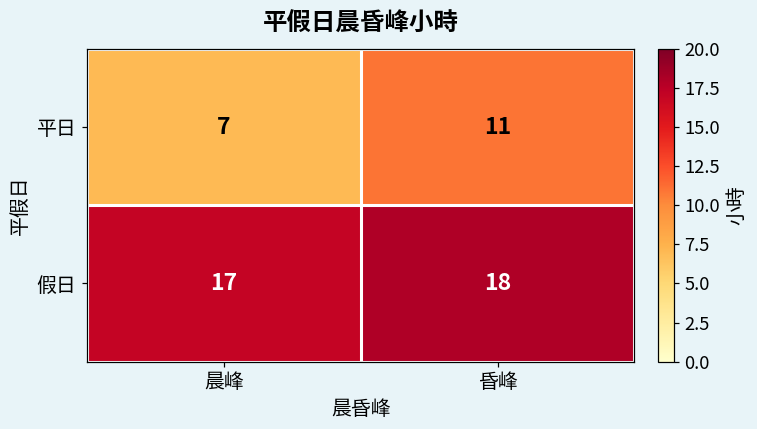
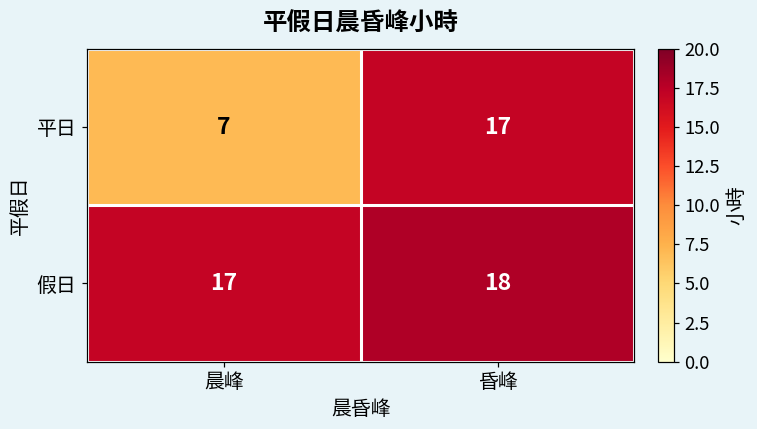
平日, 昏峰: 11 -> 17
